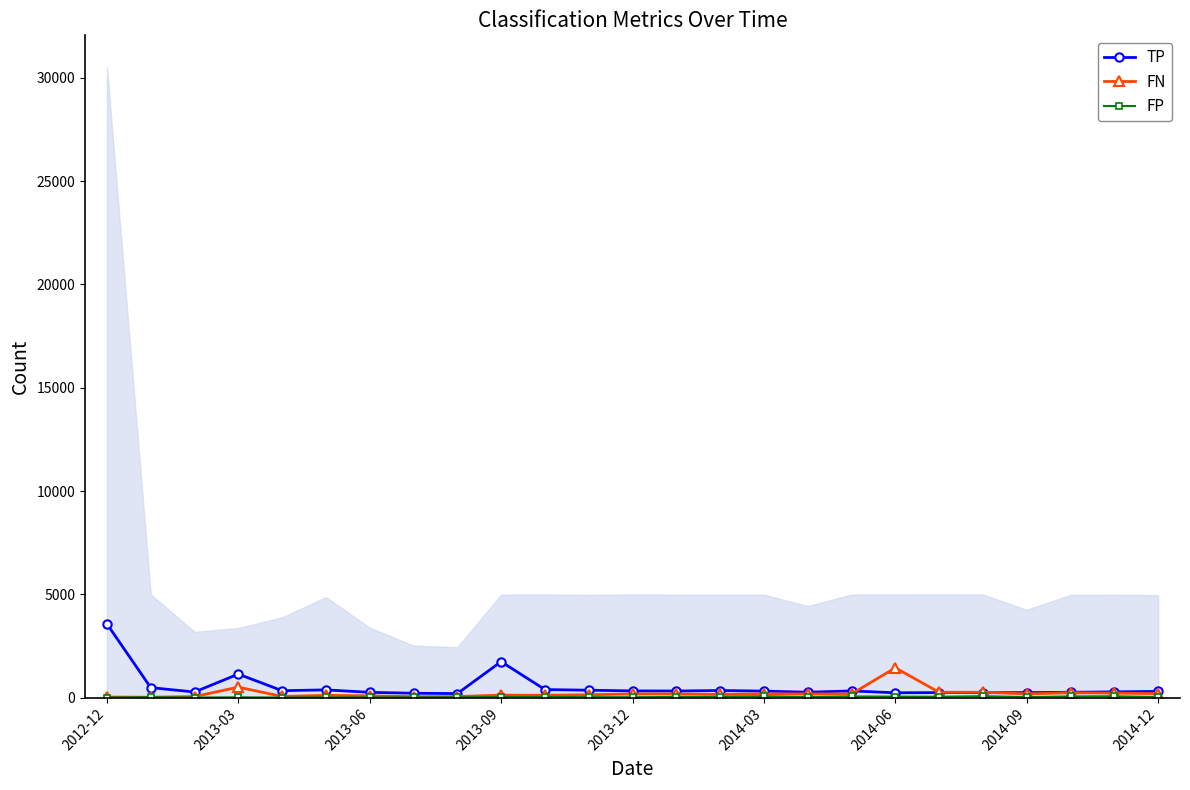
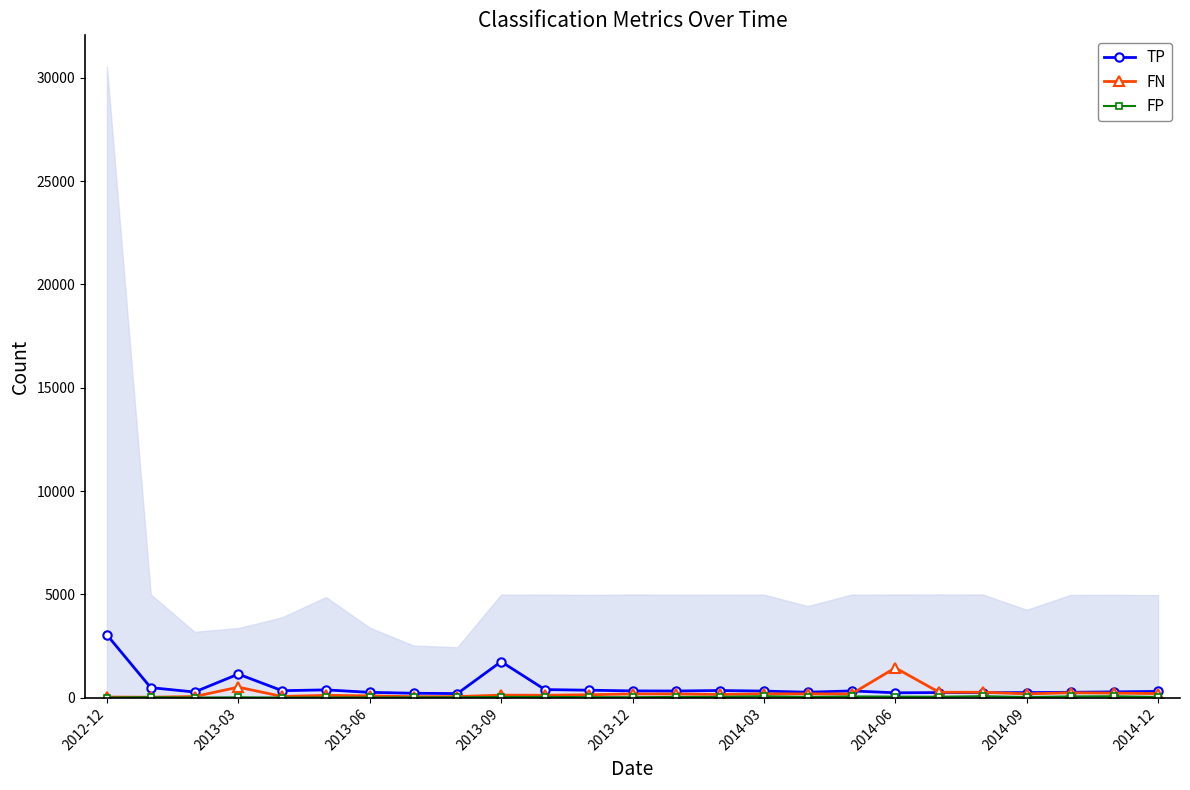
TP, 2012-12: 3600 -> 3000
